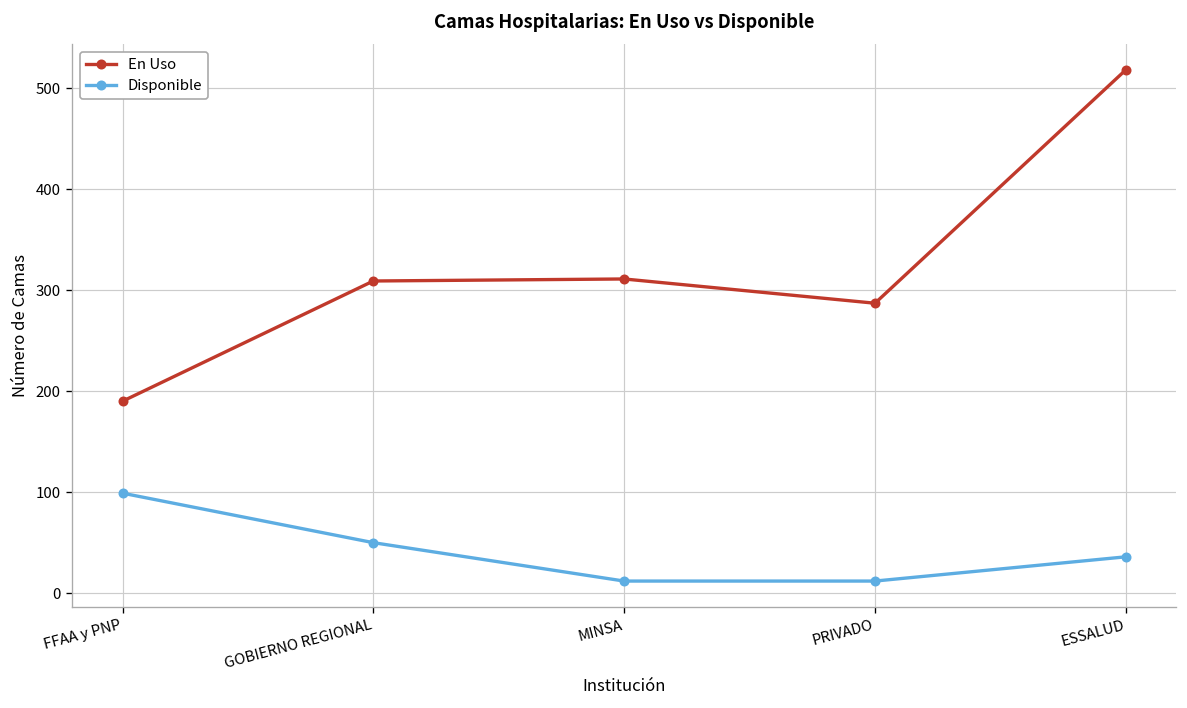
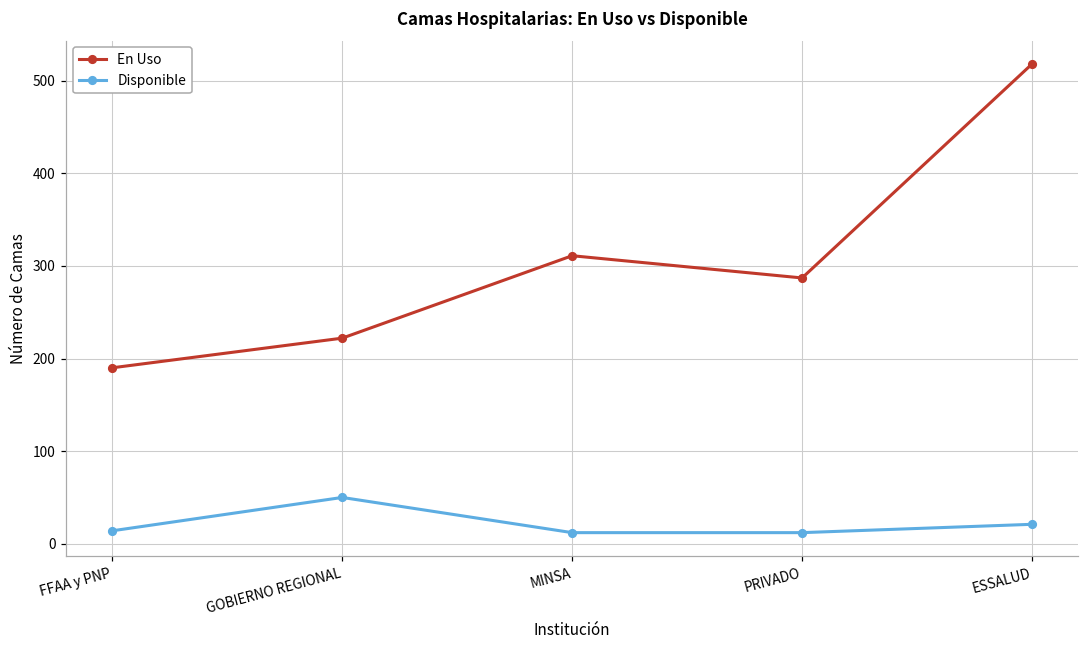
Disponible, FFAA y PNP: 100 -> 10
En Uso, GOBIERNO REGIONAL: 310 -> 220
Disponible, ESSALUD: 40 -> 20
